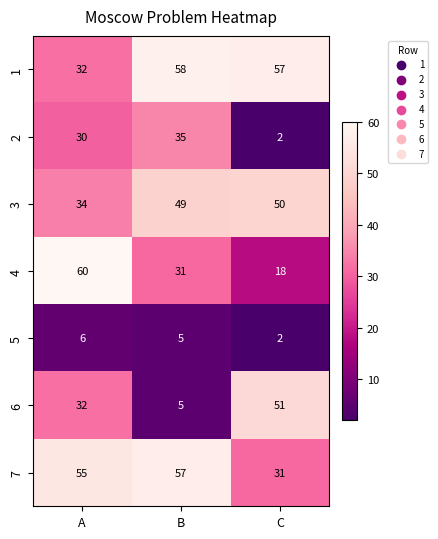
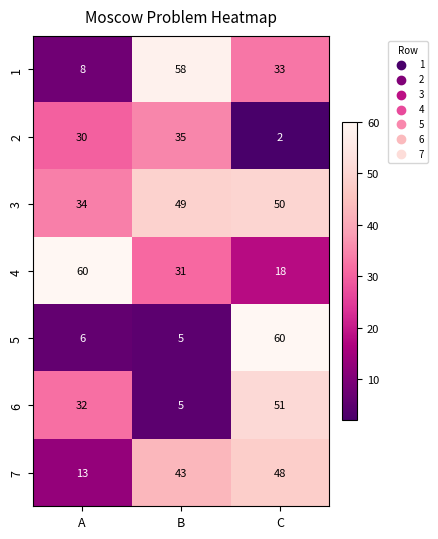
1, A: 32 -> 8
1, C: 57 -> 33
5, C: 2 -> 60
7, A: 55 -> 13
7, B: 57 -> 43
7, C: 31 -> 48
